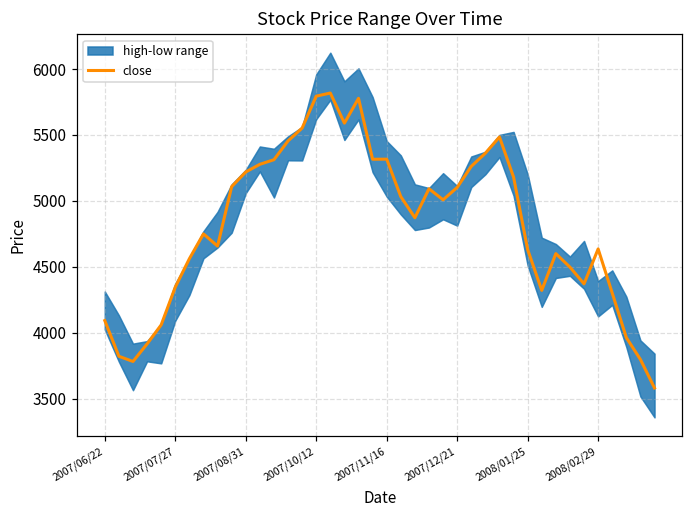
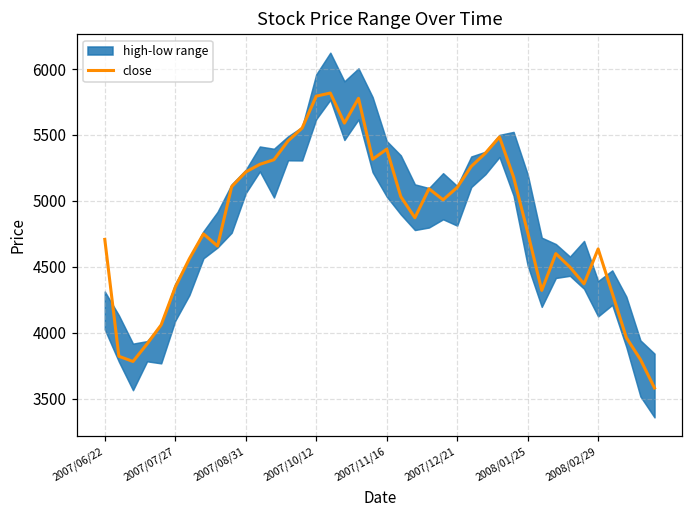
close, 2007/06/22: 4090 -> 4710
close, 2007/11/16: 5320 -> 5390
close, 2008/01/25: 4630 -> 4760
